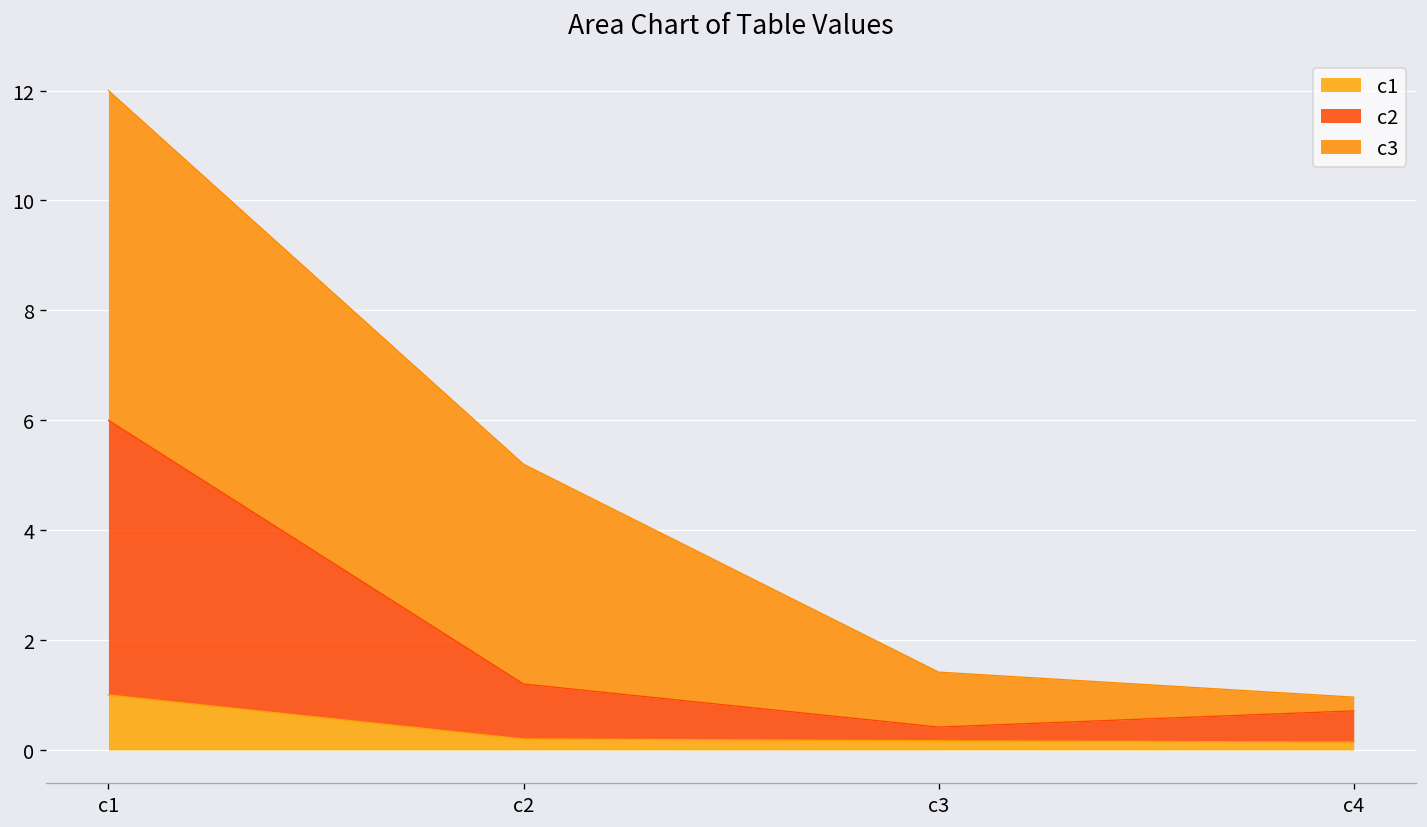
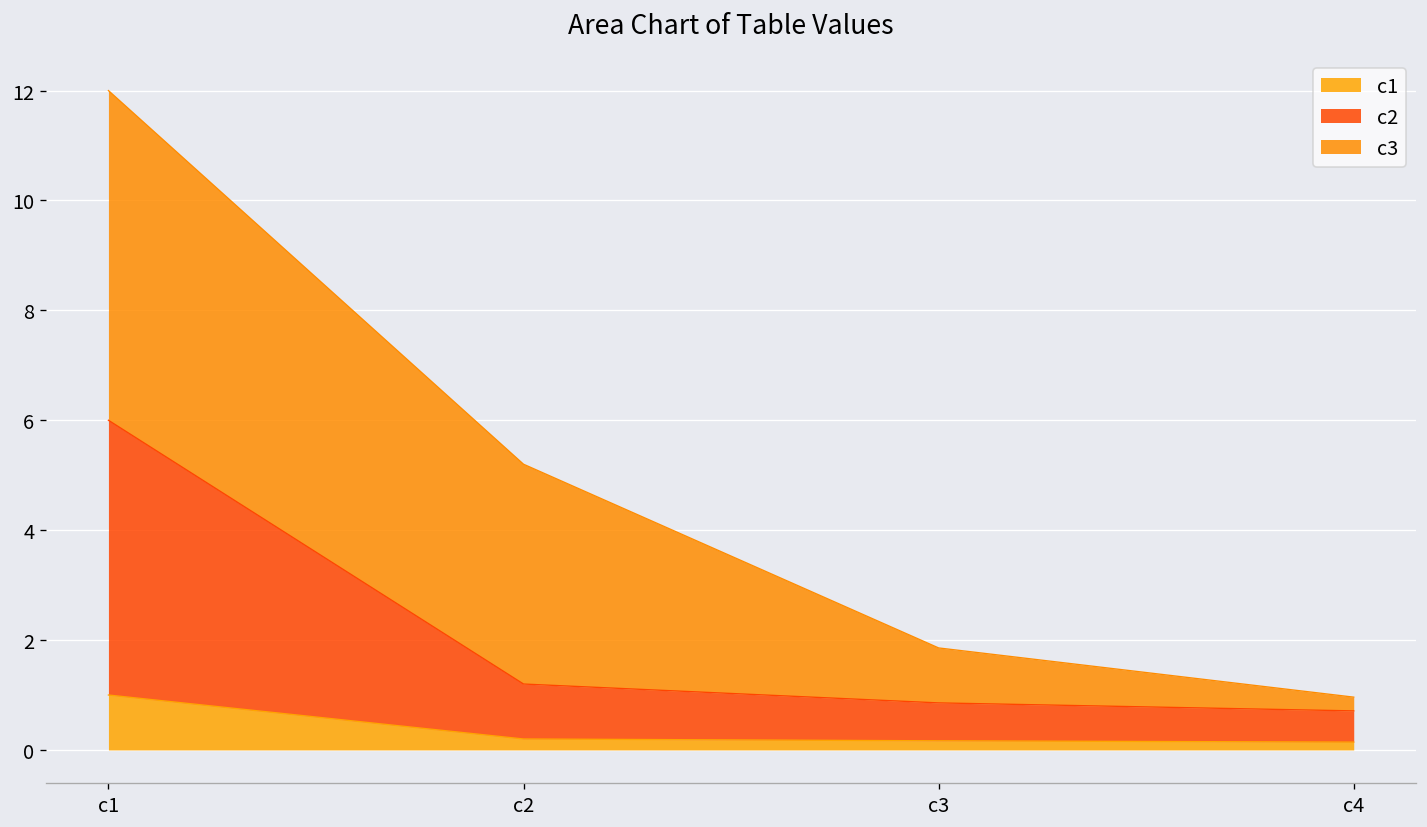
c2, c3: 0.2 -> 0.7
